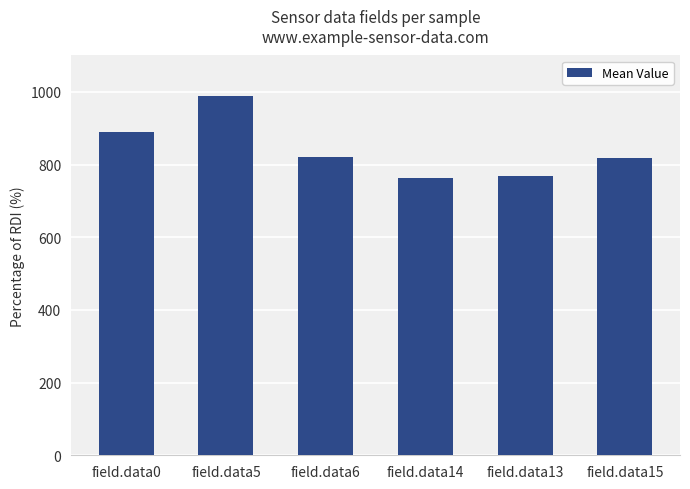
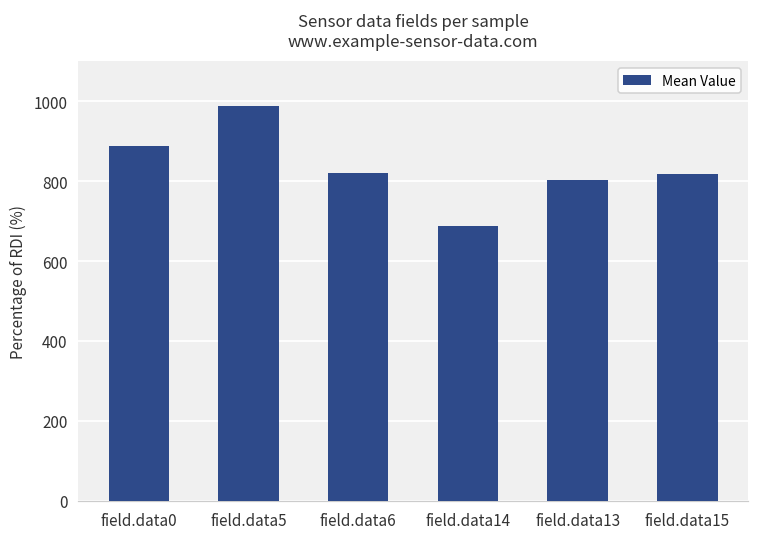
field.data14: 760 -> 690
field.data13: 770 -> 800
